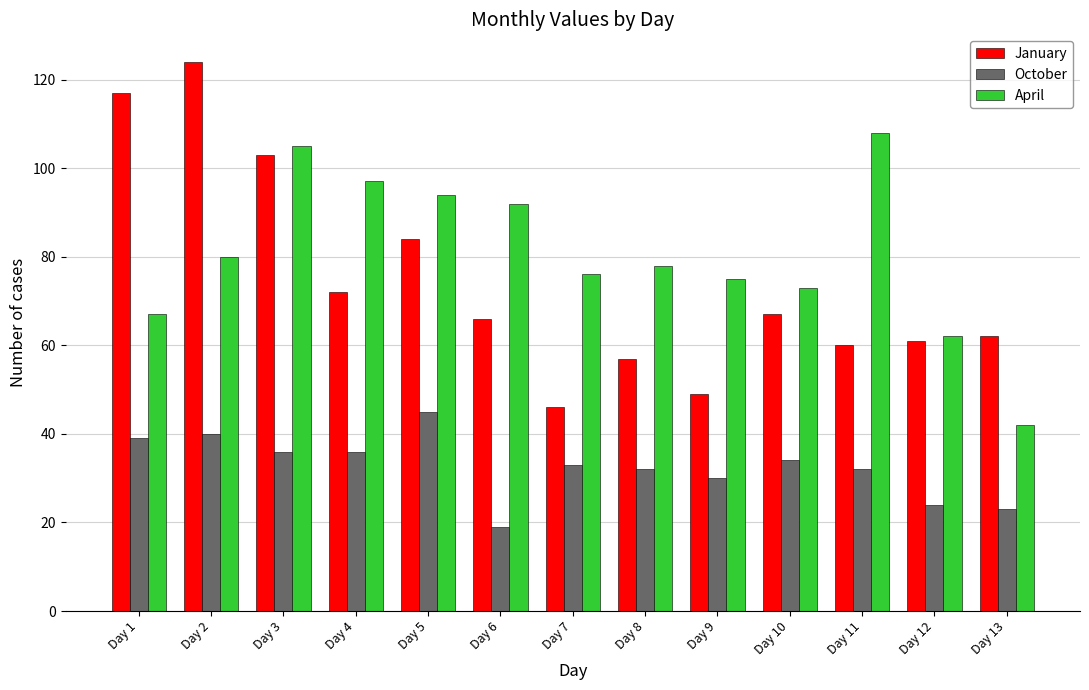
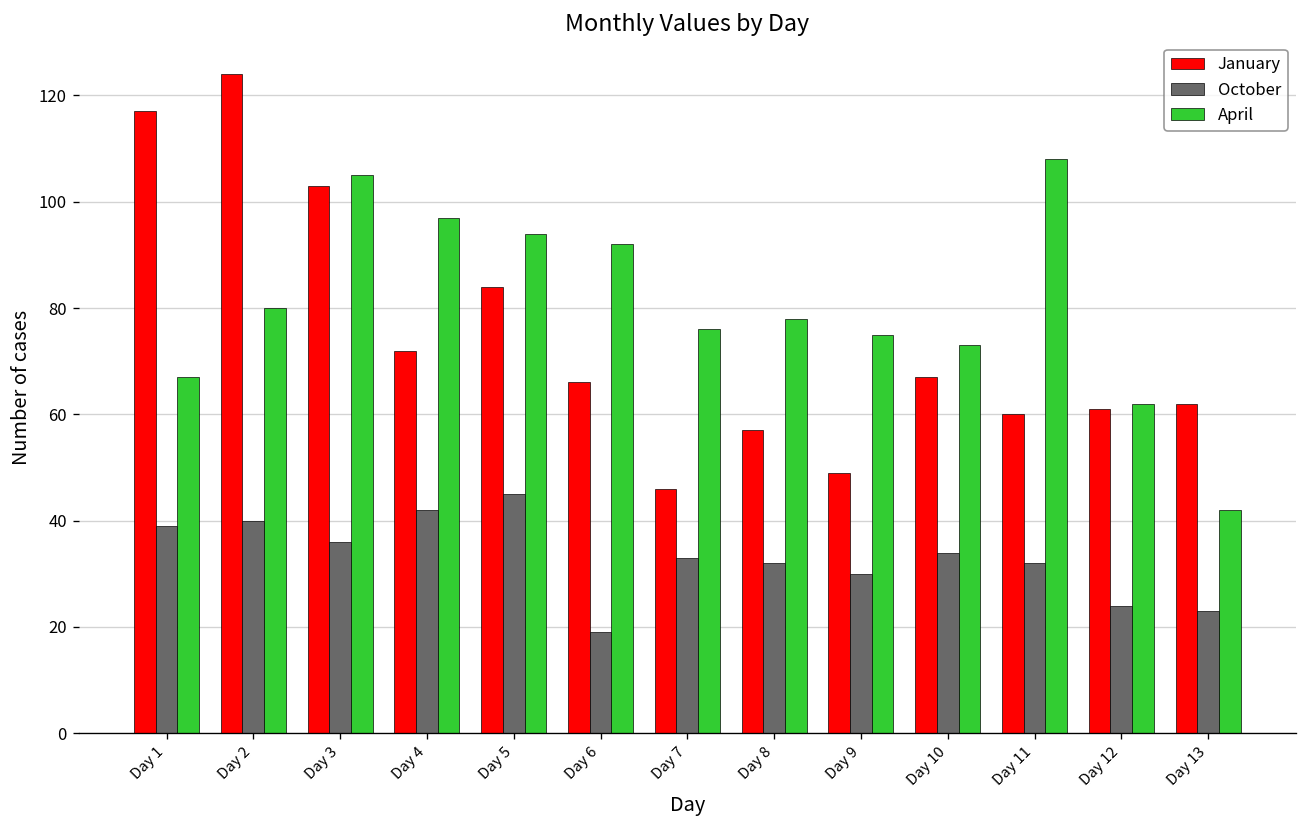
October, Day 4: 36 -> 42
